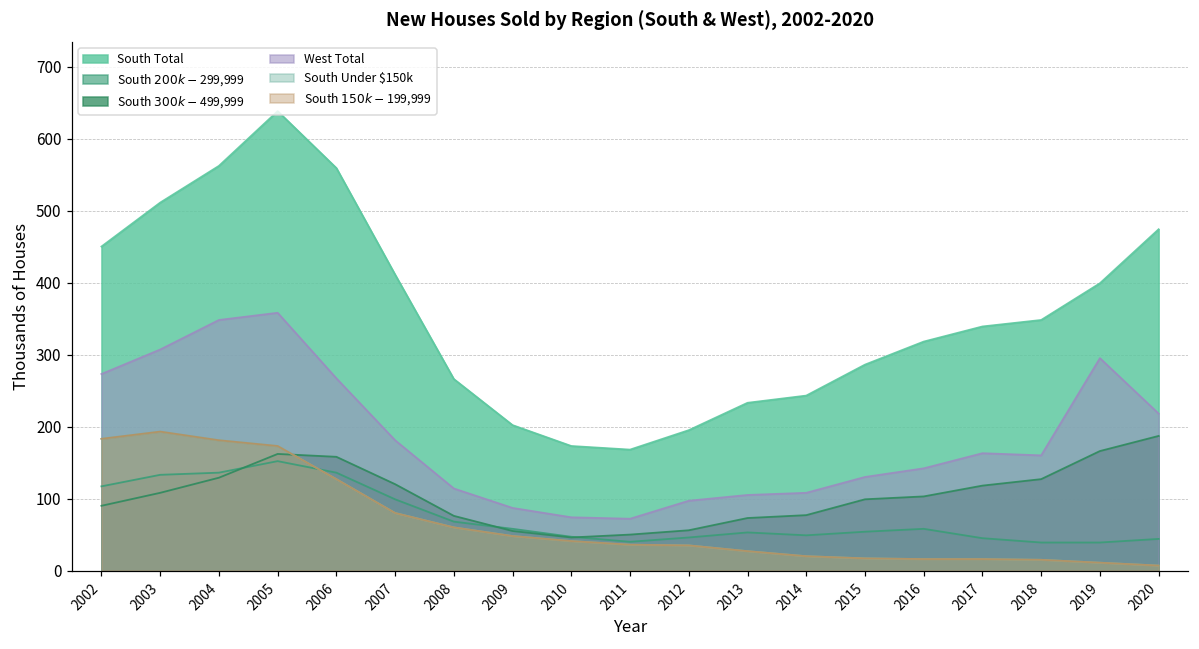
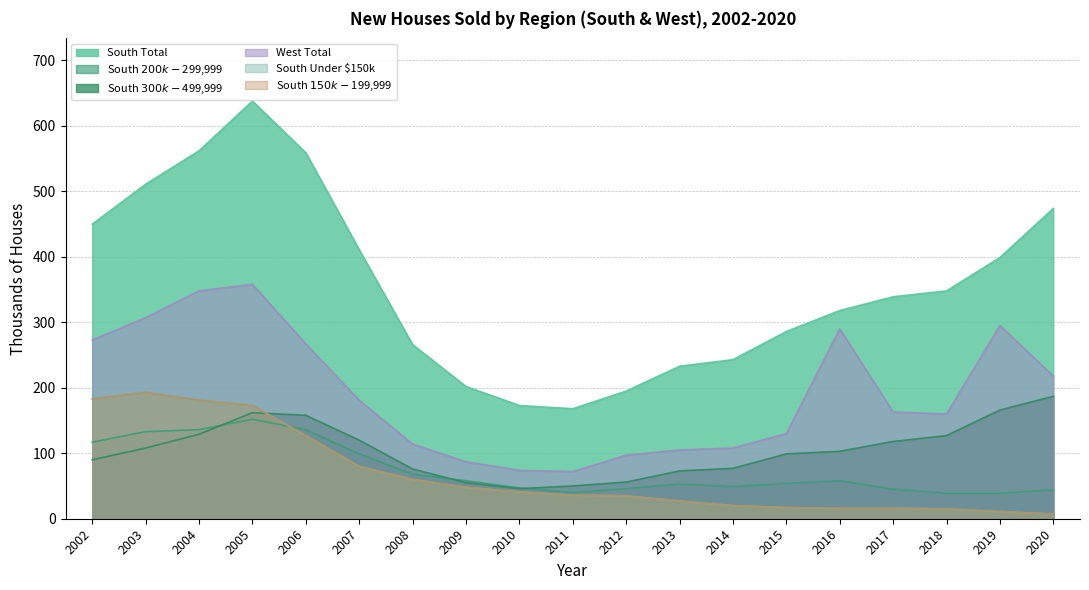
West Total, 2016: 140 -> 290
